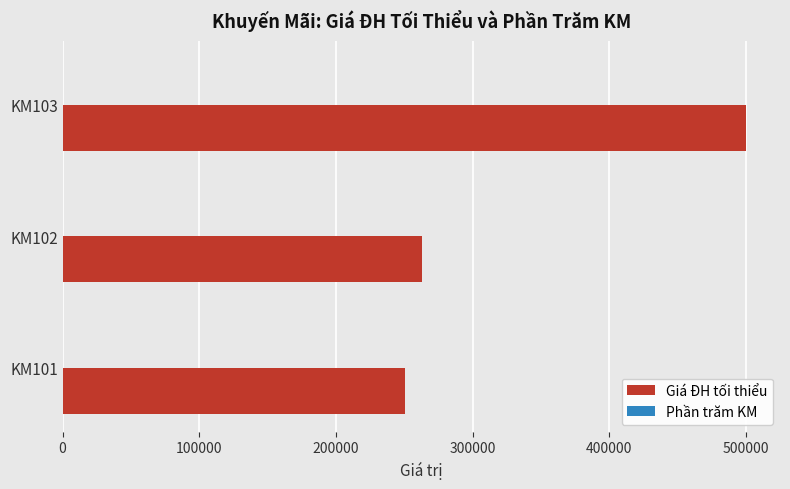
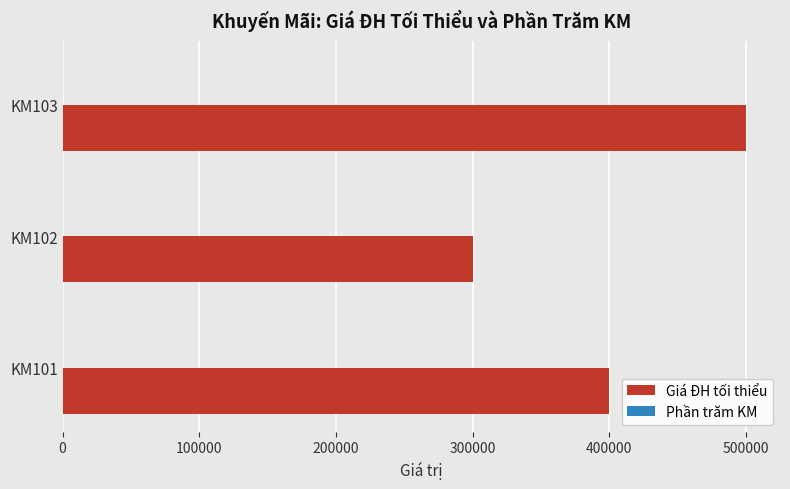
Giá ĐH tối thiểu, KM102: 263000 -> 300000
Giá ĐH tối thiểu, KM101: 251000 -> 400000
